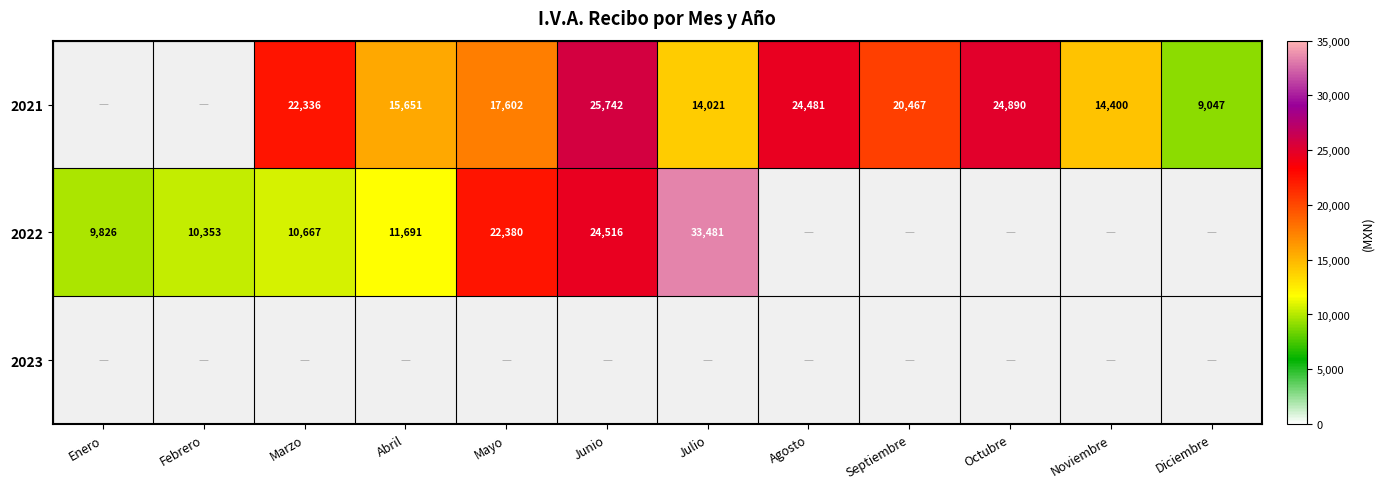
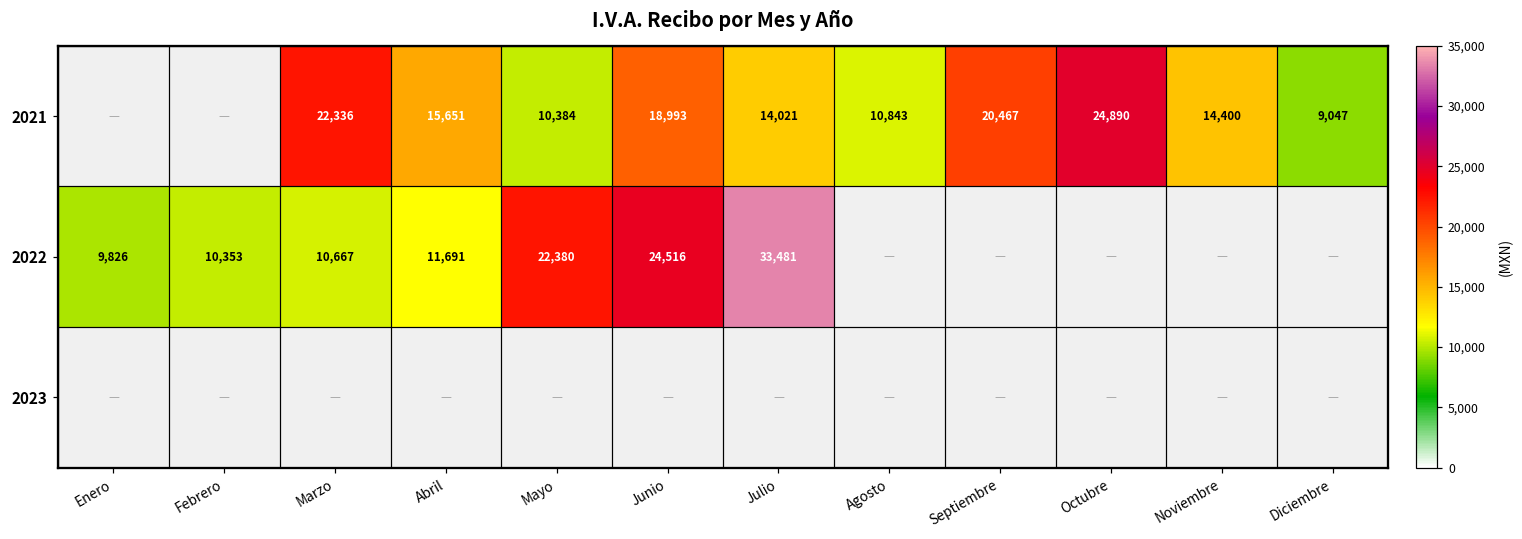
2021, Mayo: 17,602 -> 10,384
2021, Junio: 25,742 -> 18,993
2021, Agosto: 24,481 -> 10,843
